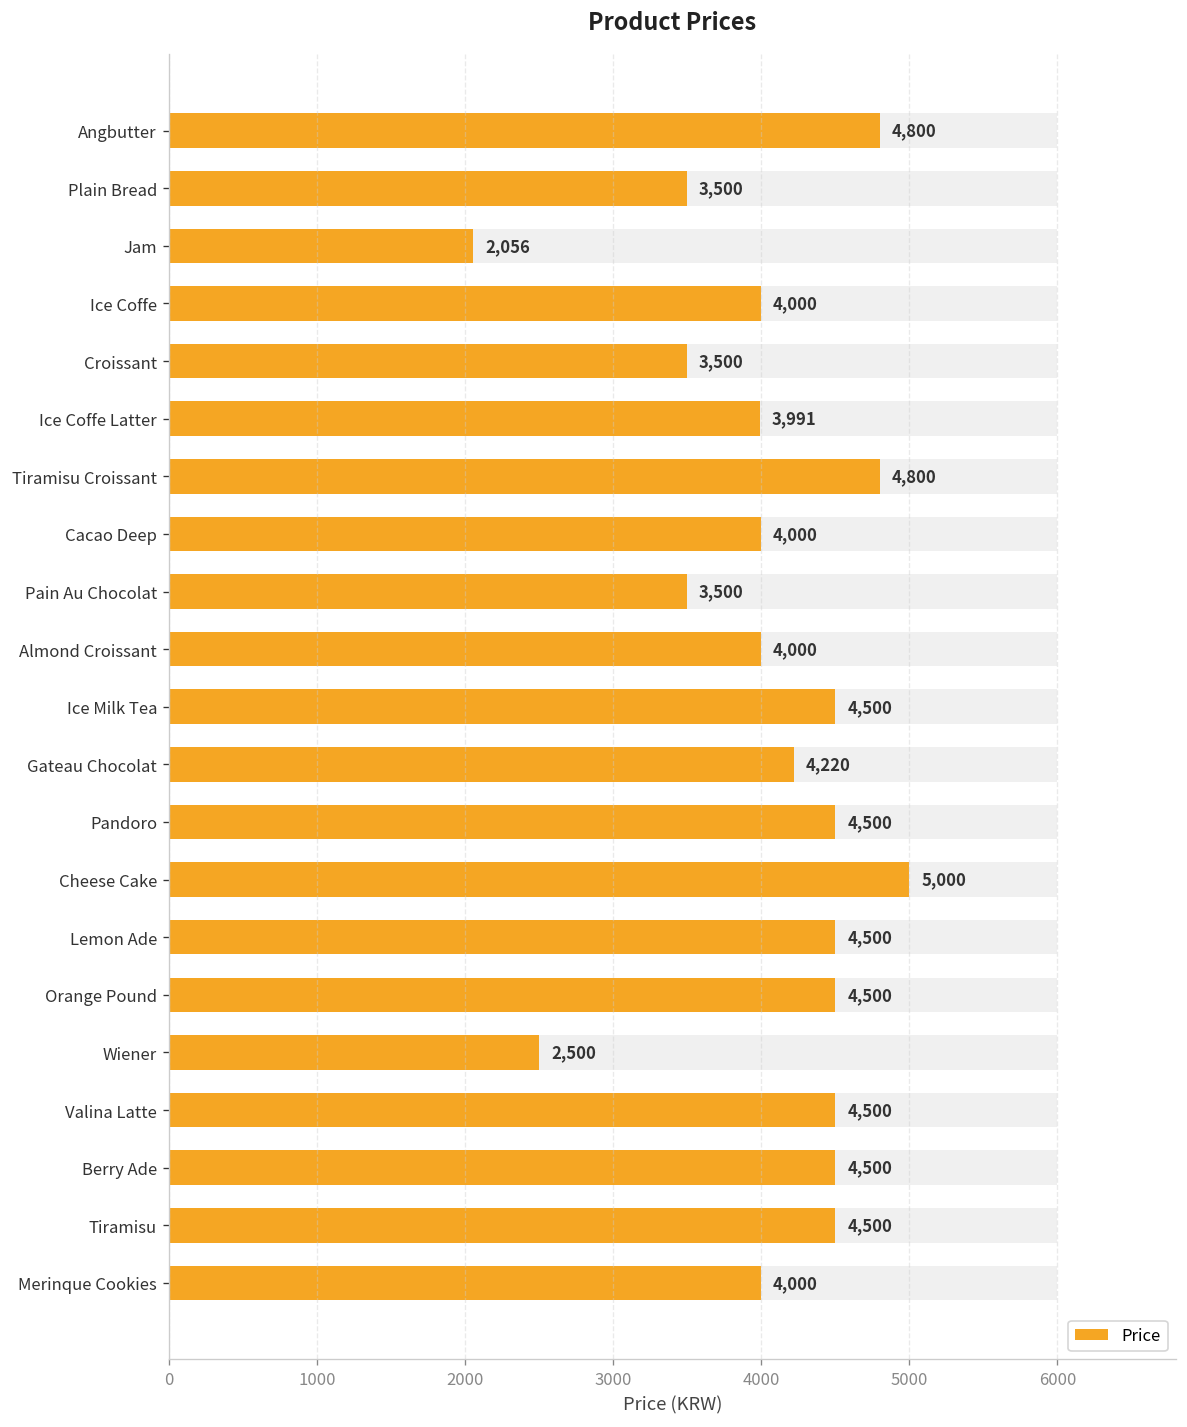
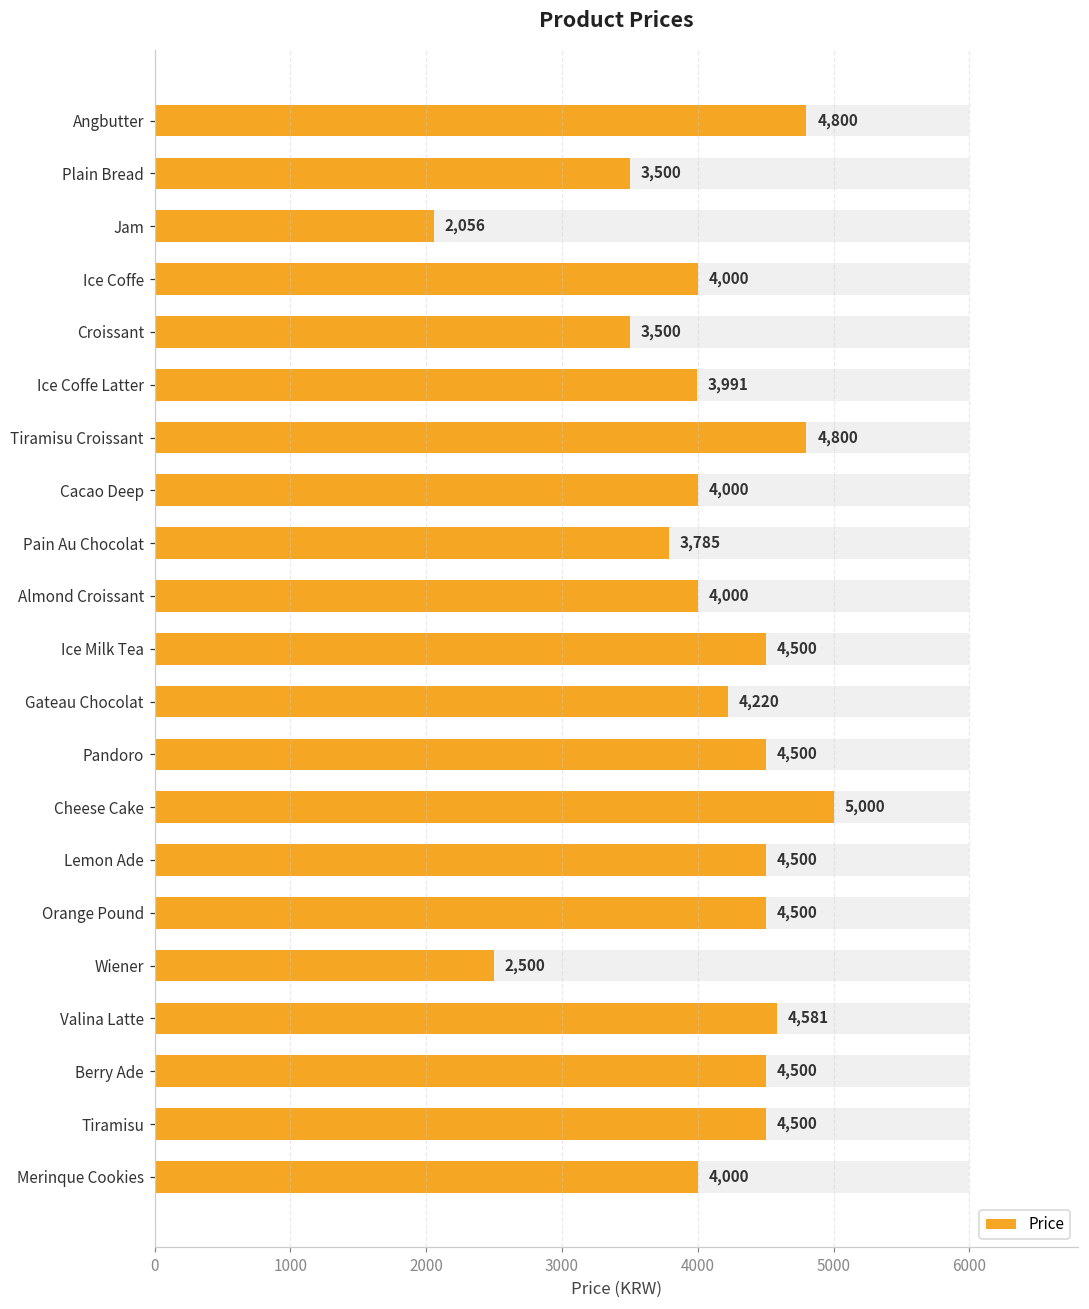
Price, Pain Au Chocolat: 3,500 -> 3,785
Price, Valina Latte: 4,500 -> 4,581
